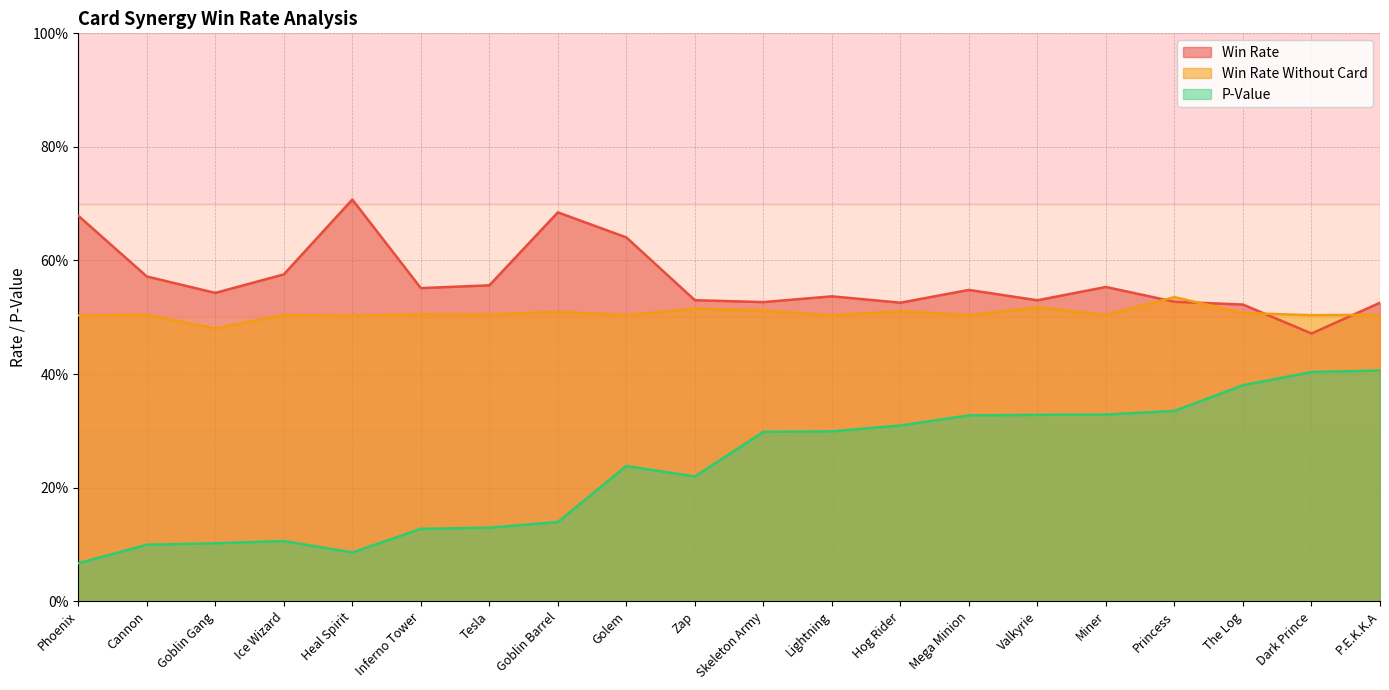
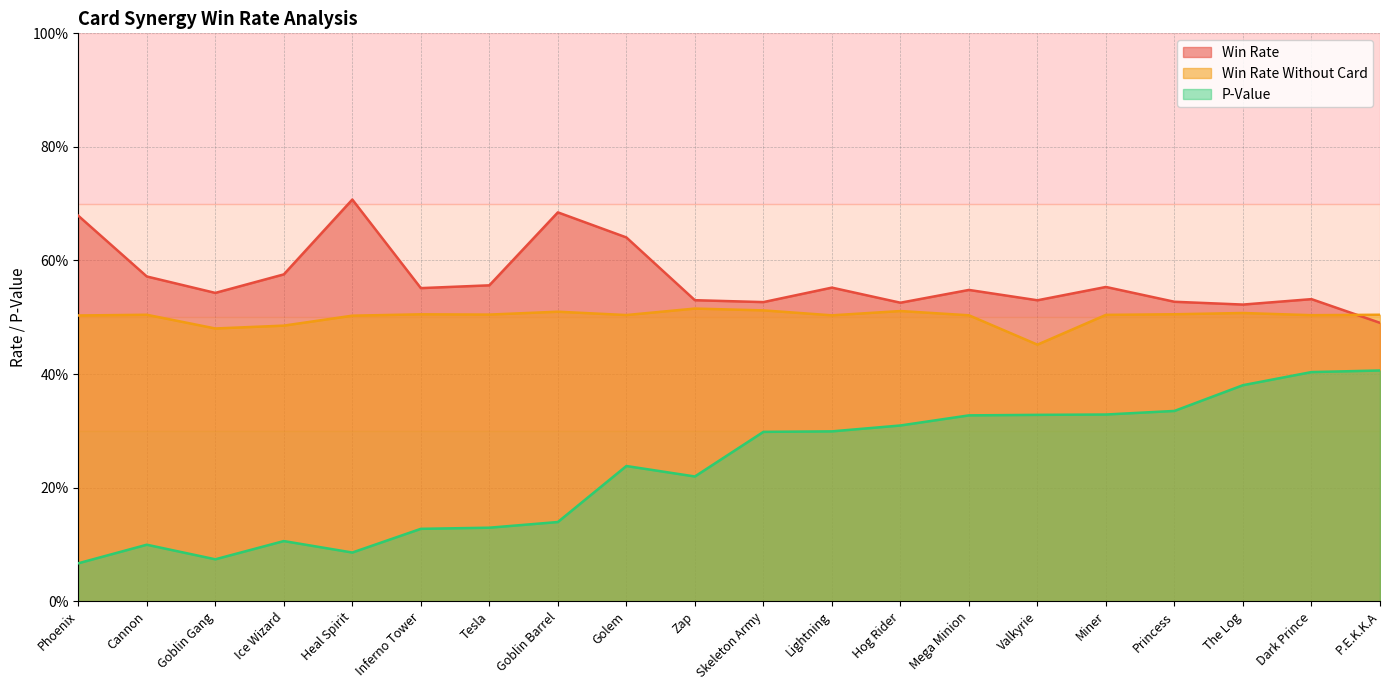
P-Value, Goblin Gang: 10% -> 7%
Win Rate Without Card, Ice Wizard: 50% -> 49%
Win Rate, Lightning: 54% -> 55%
Win Rate Without Card, Valkyrie: 52% -> 45%
Win Rate Without Card, Princess: 54% -> 51%
Win Rate, Dark Prince: 47% -> 53%
Win Rate, P.E.K.K.A: 53% -> 49%
